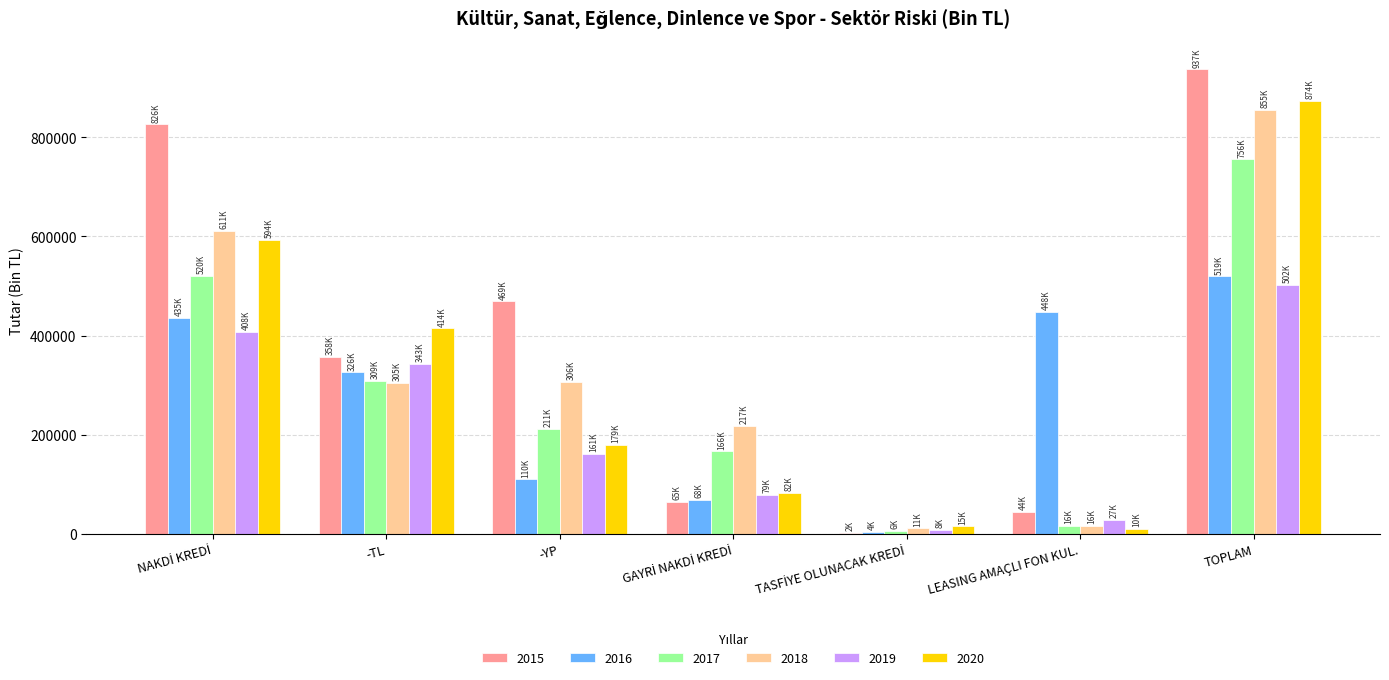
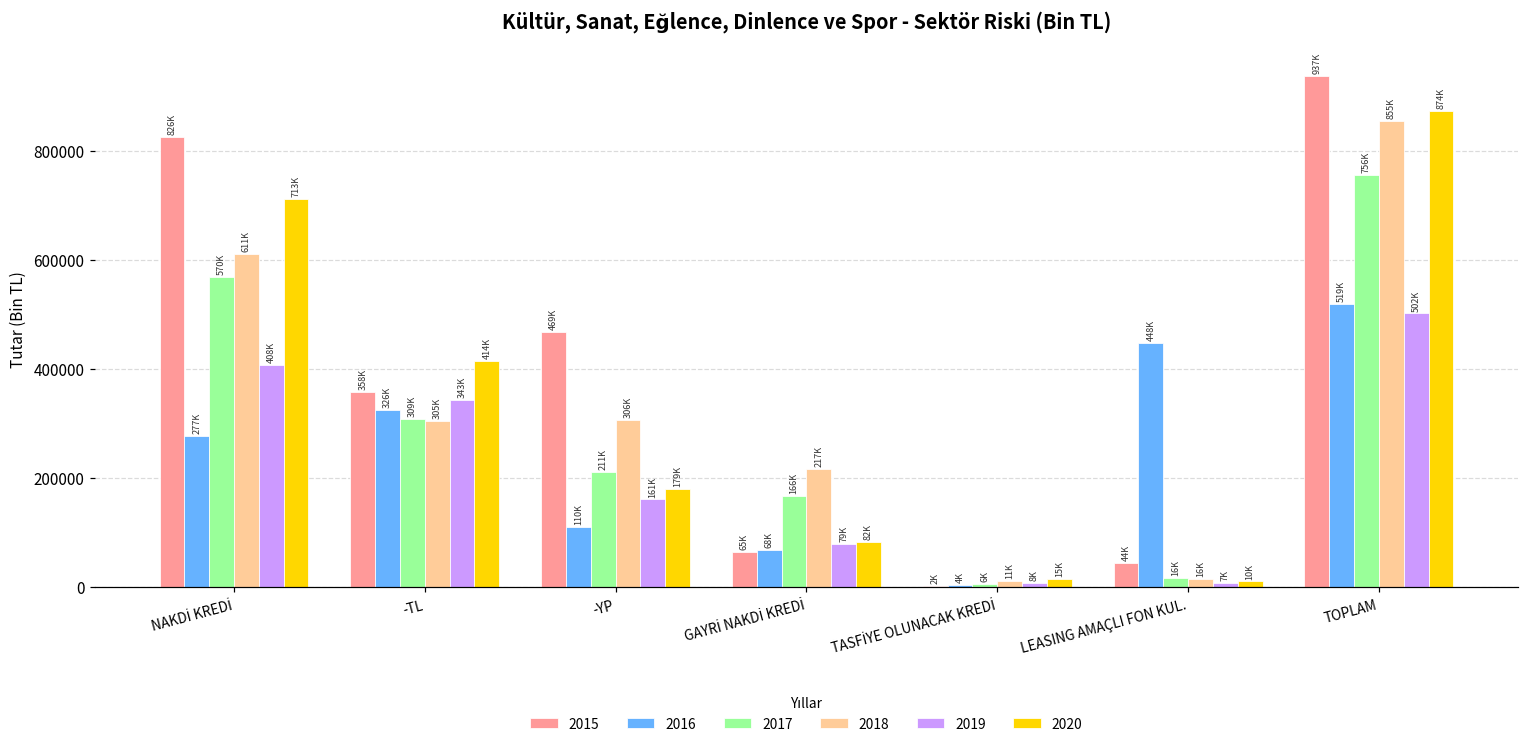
2016, NAKDİ KREDİ: 435K -> 277K
2017, NAKDİ KREDİ: 520K -> 570K
2020, NAKDİ KREDİ: 594K -> 713K
2019, LEASING AMAÇLI FON KUL.: 27K -> 7K
